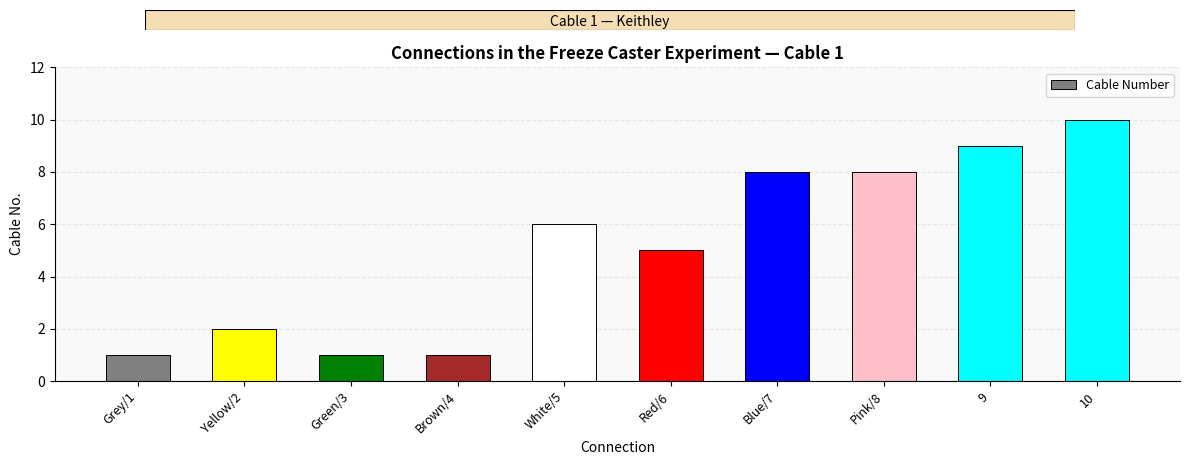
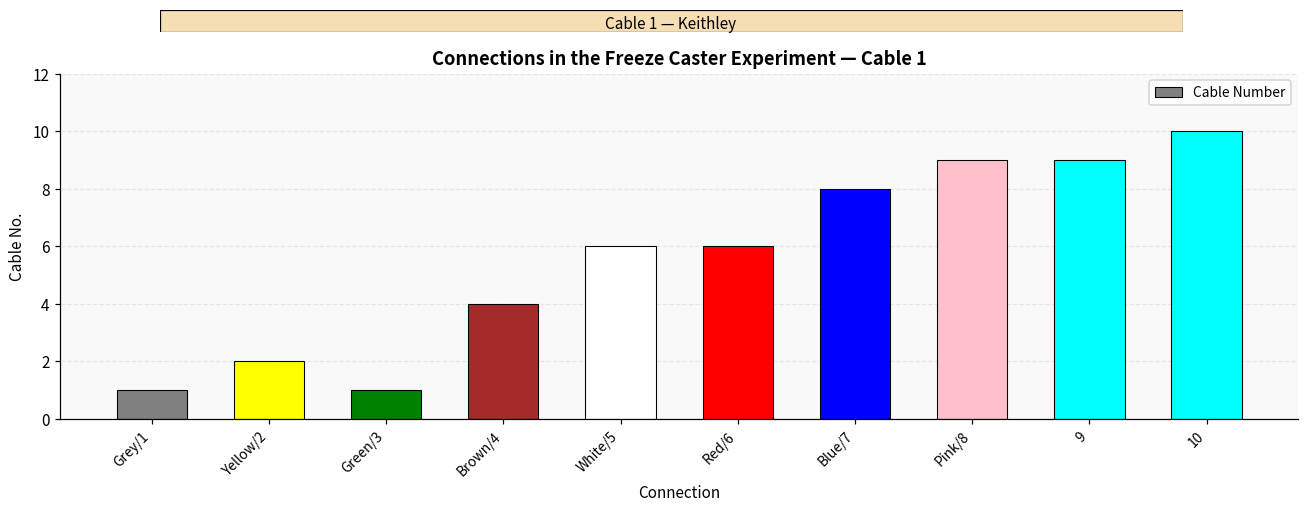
Brown/4: 1 -> 4
Red/6: 5 -> 6
Pink/8: 8 -> 9
